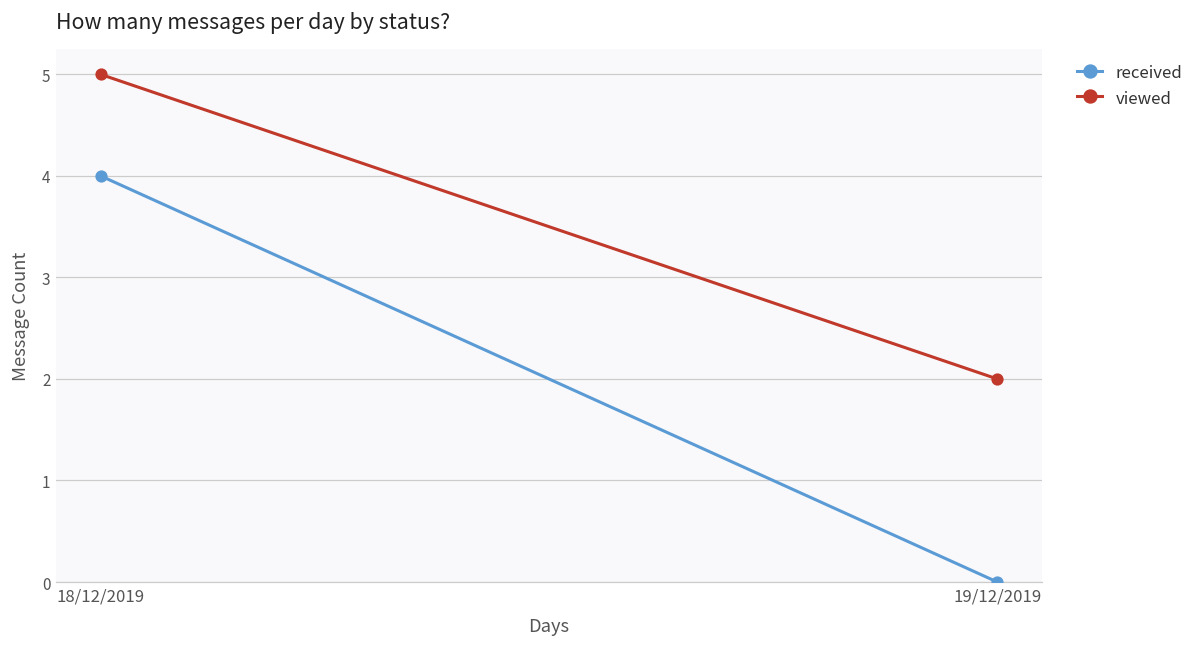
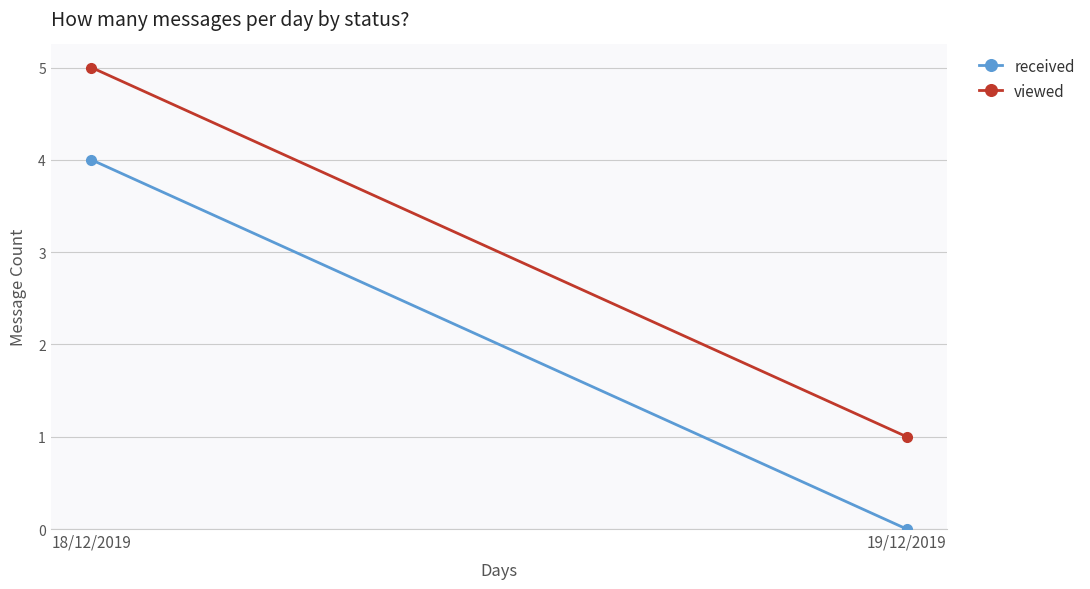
viewed, 19/12/2019: 2 -> 1
